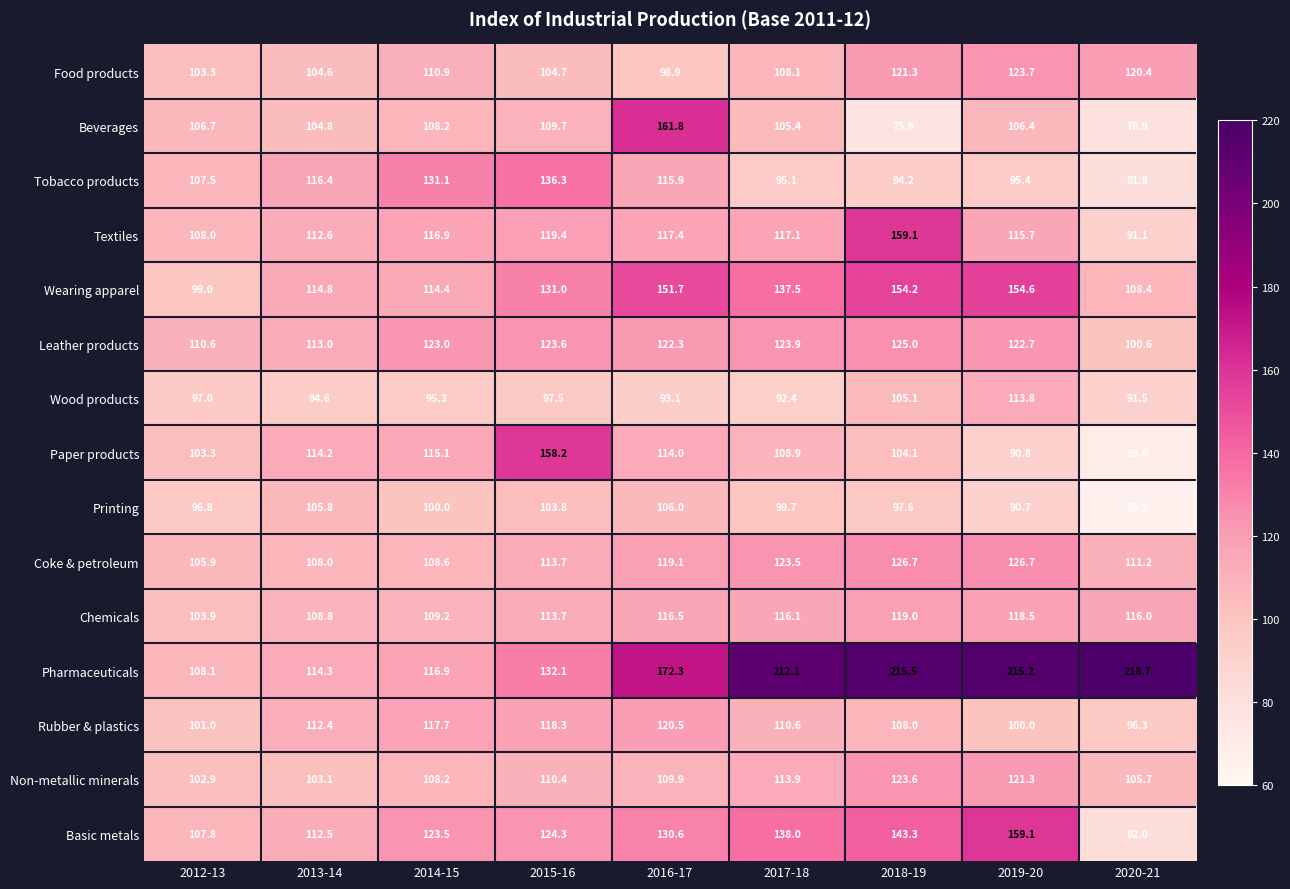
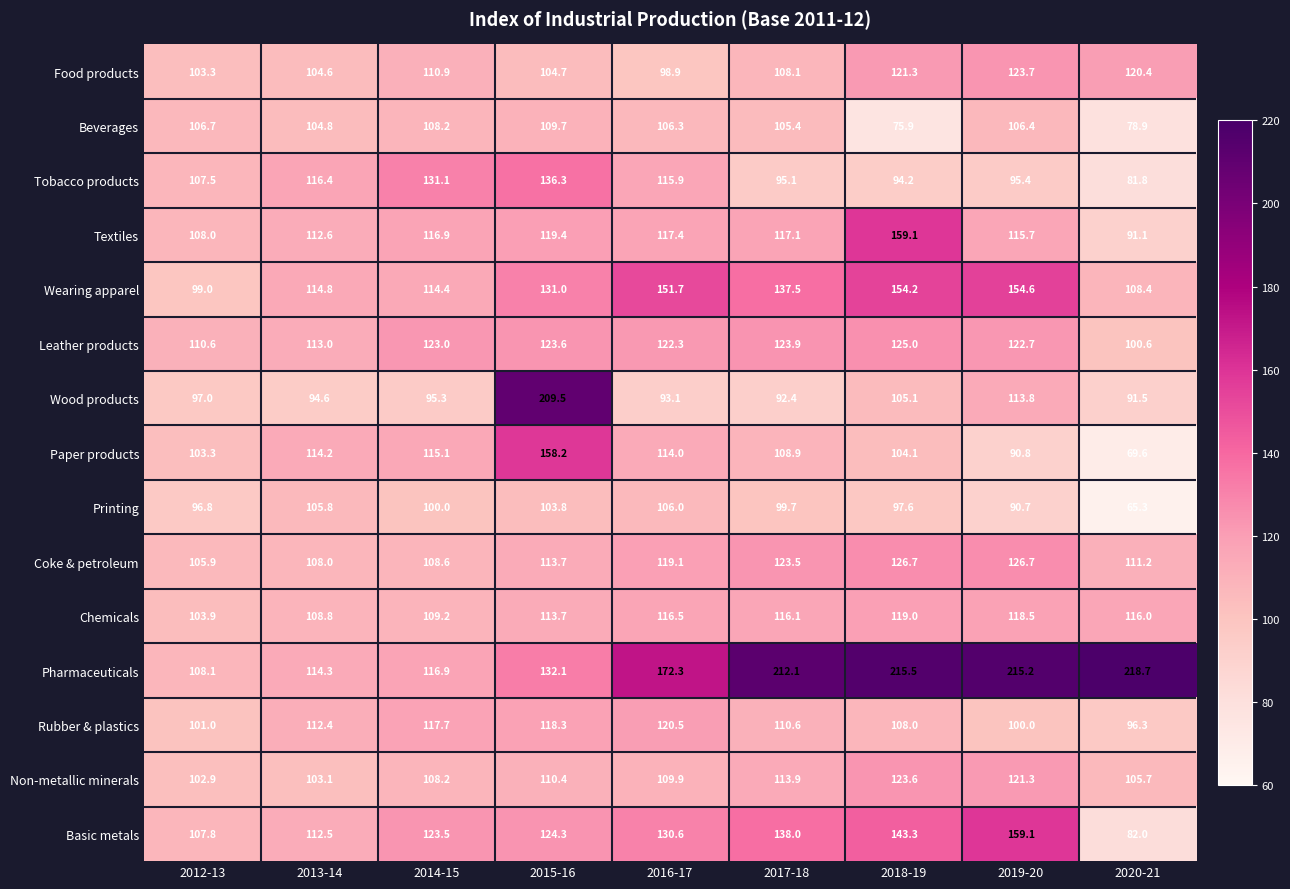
Beverages, 2016-17: 161.8 -> 106.3
Wood products, 2015-16: 97.5 -> 209.5
